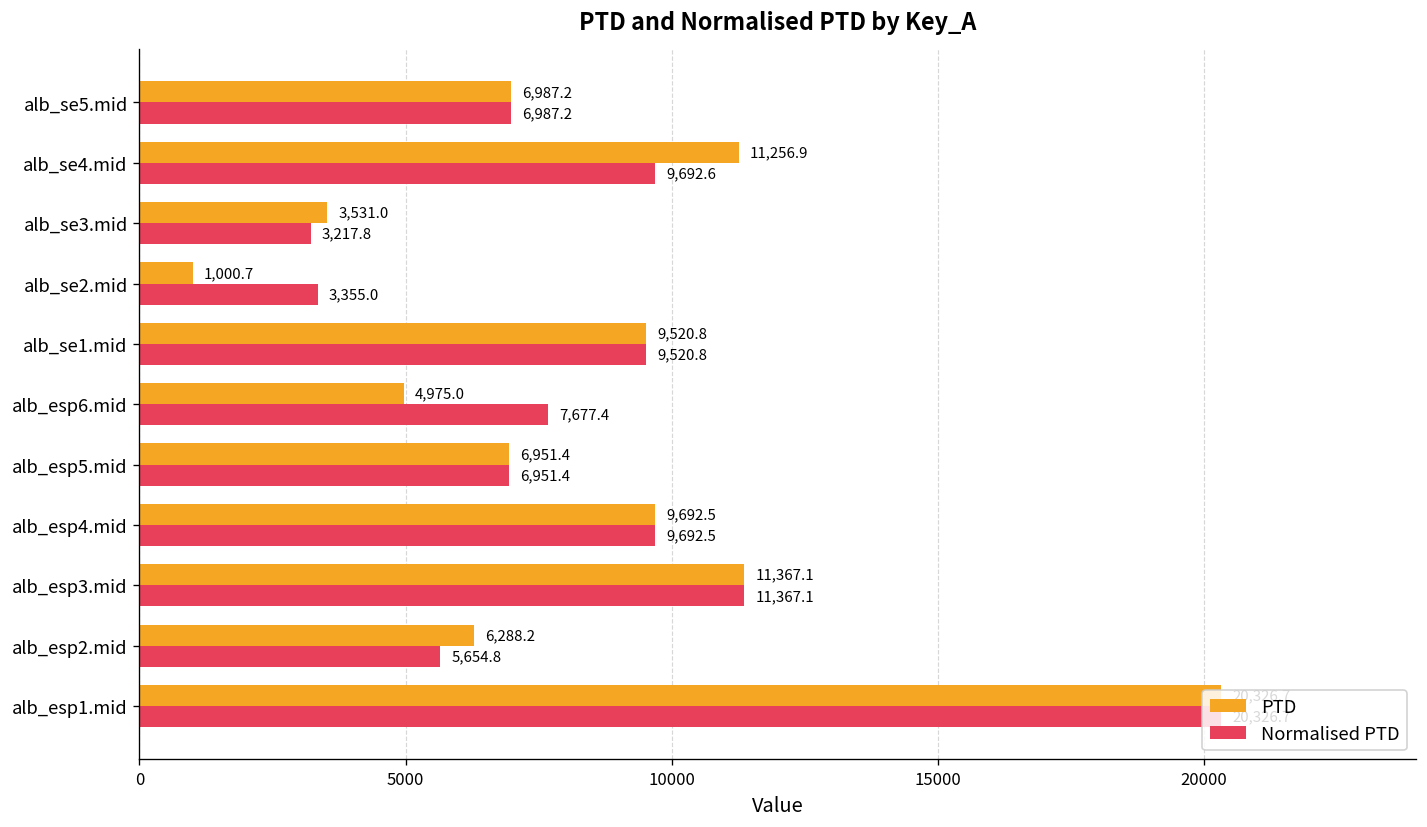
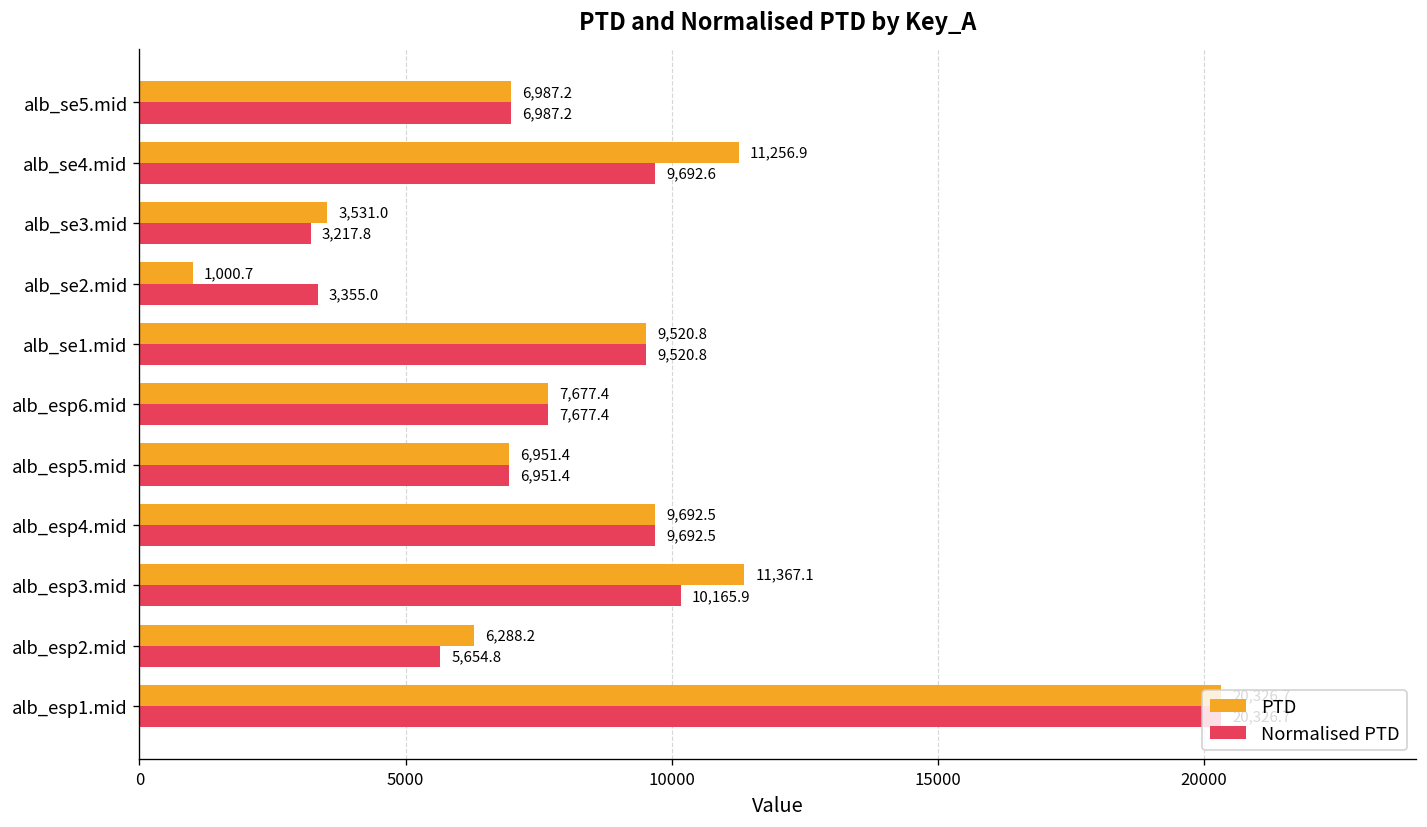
PTD, alb_esp6.mid: 4,975.0 -> 7,677.4
Normalised PTD, alb_esp3.mid: 11,367.1 -> 10,165.9
